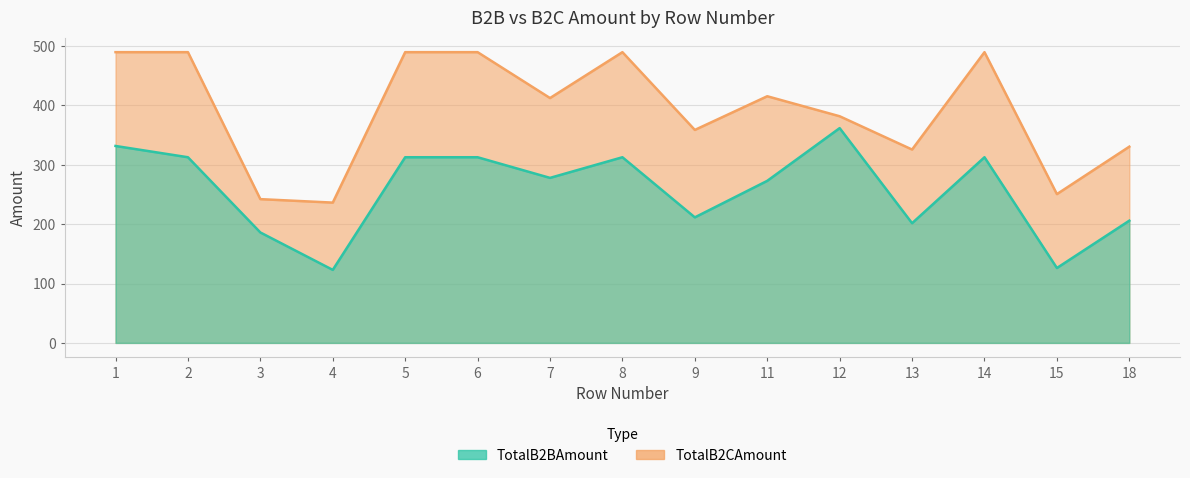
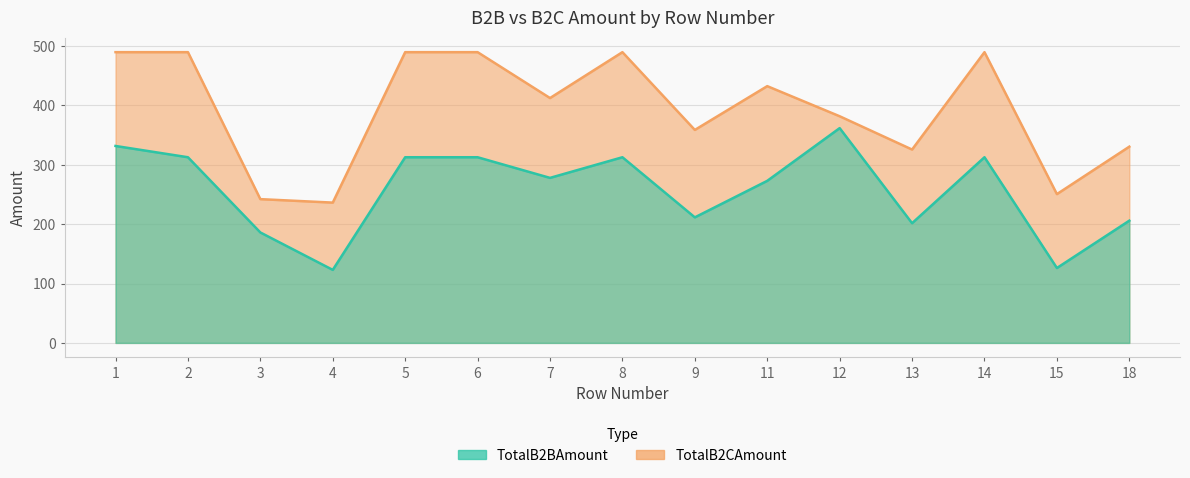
TotalB2CAmount, 11: 420 -> 430
